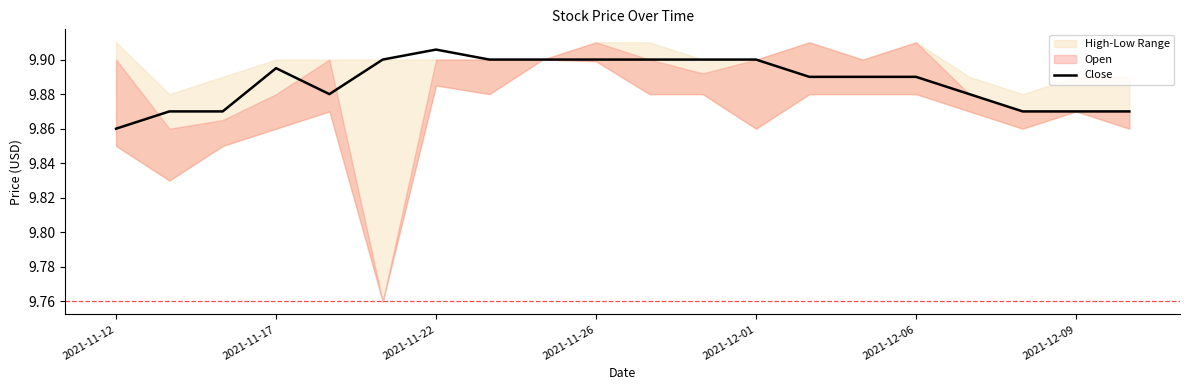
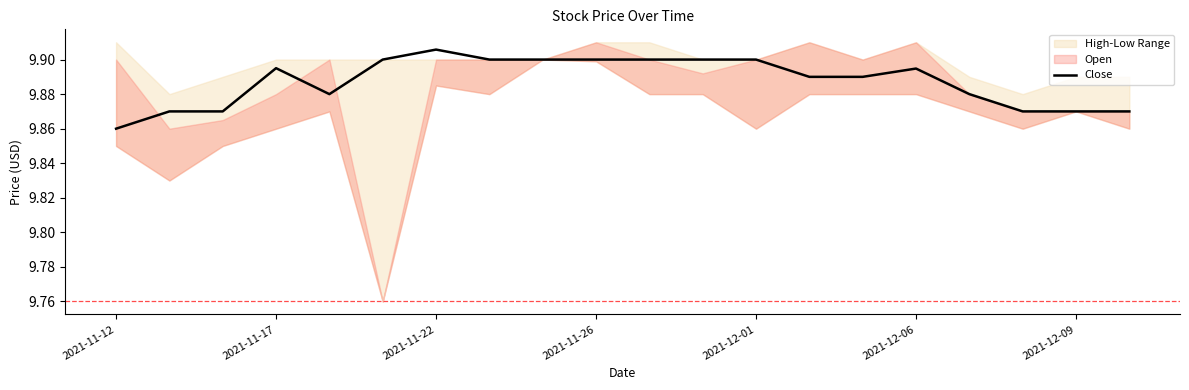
Close, 2021-12-06: 9.890 -> 9.895
